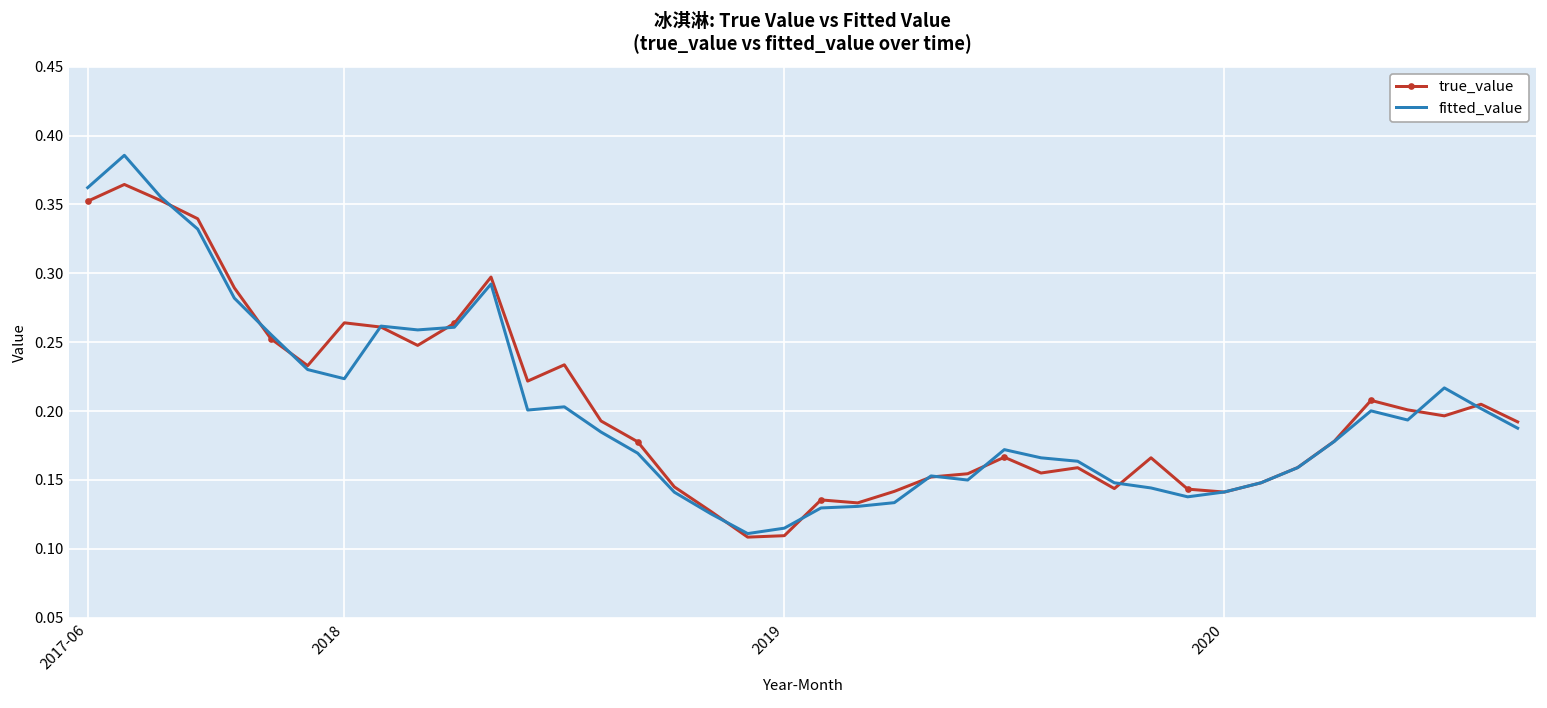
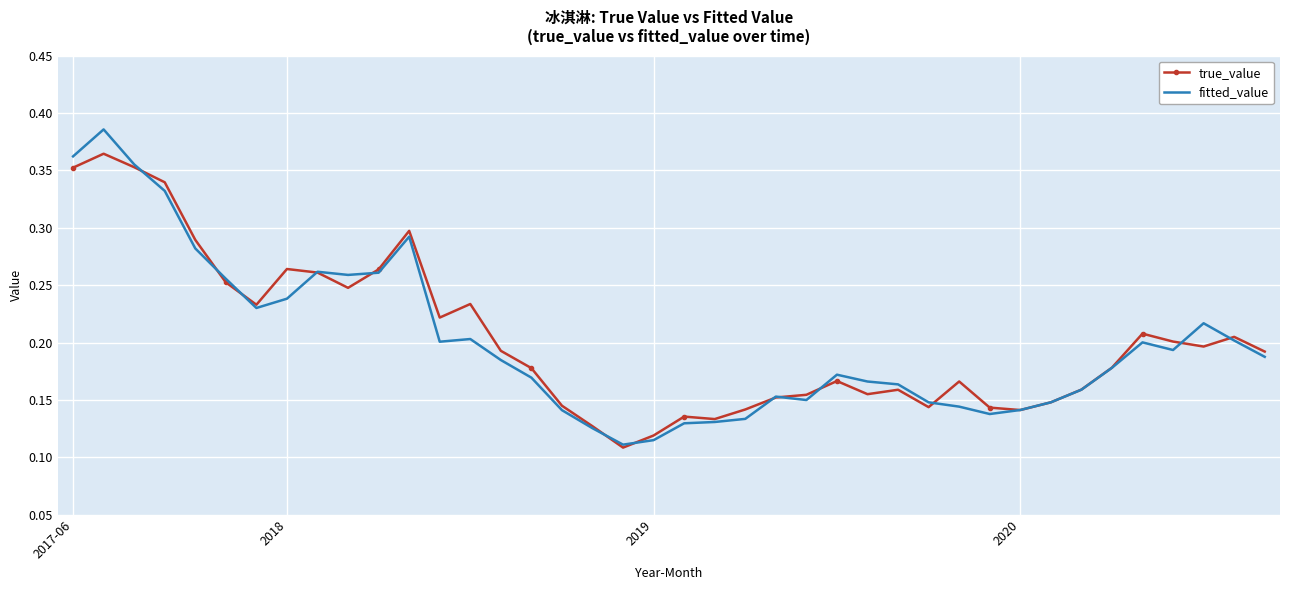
fitted_value, 2018: 0.223 -> 0.238
true_value, 2019: 0.109 -> 0.119
